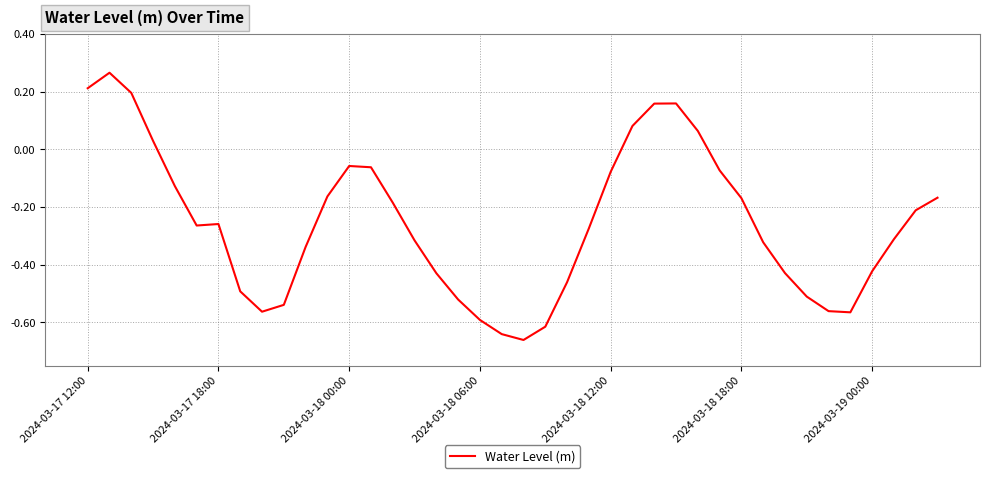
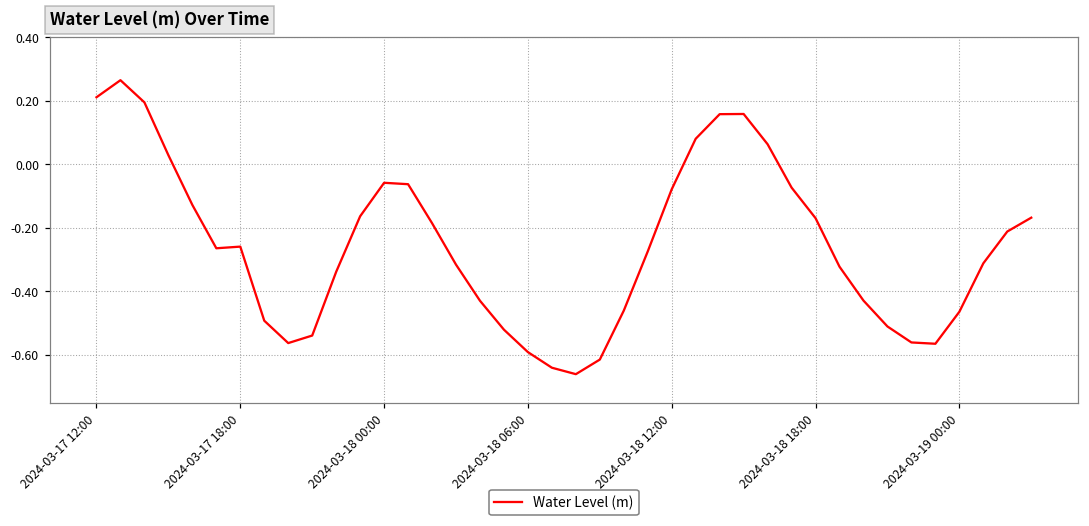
2024-03-19 00:00: -0.42 -> -0.46
